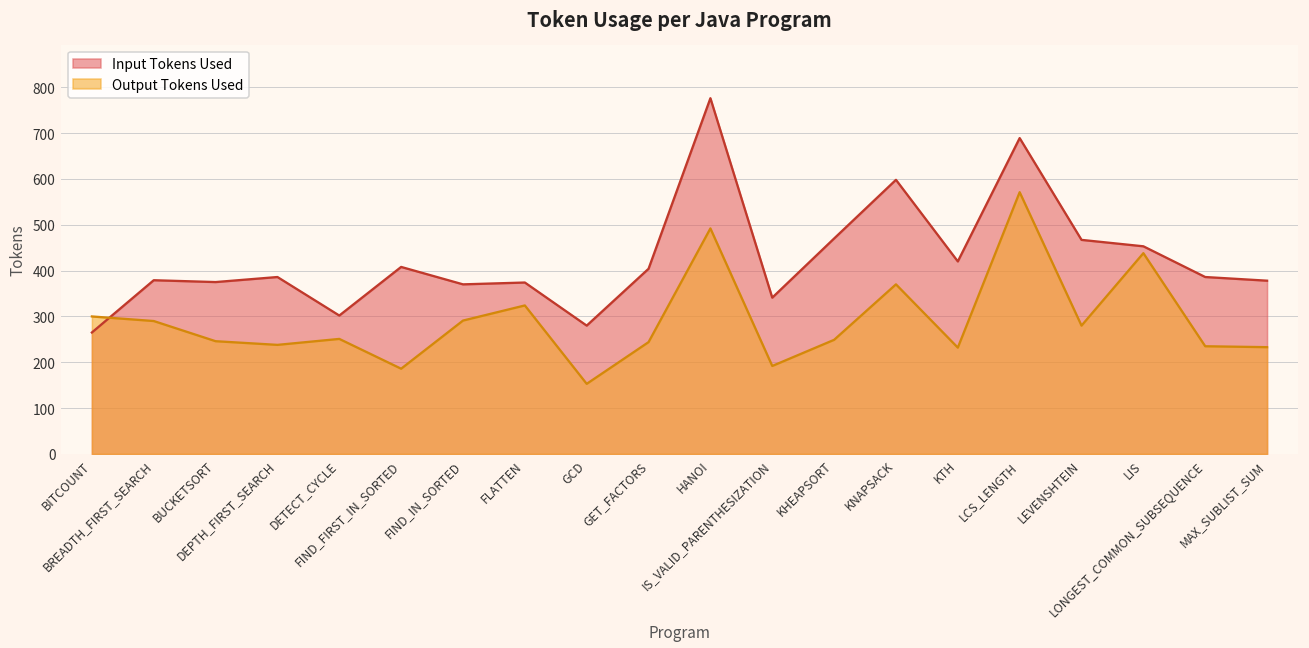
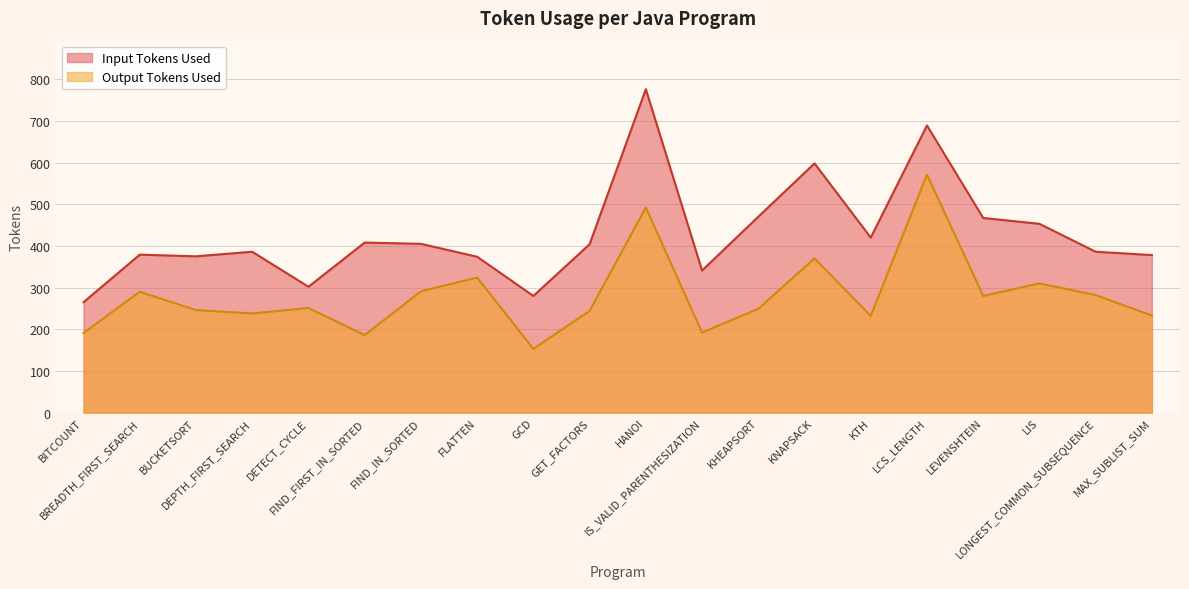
Output Tokens Used, BITCOUNT: 300 -> 190
Input Tokens Used, FIND_IN_SORTED: 370 -> 410
Output Tokens Used, LIS: 440 -> 310
Output Tokens Used, LONGEST_COMMON_SUBSEQUENCE: 240 -> 280
